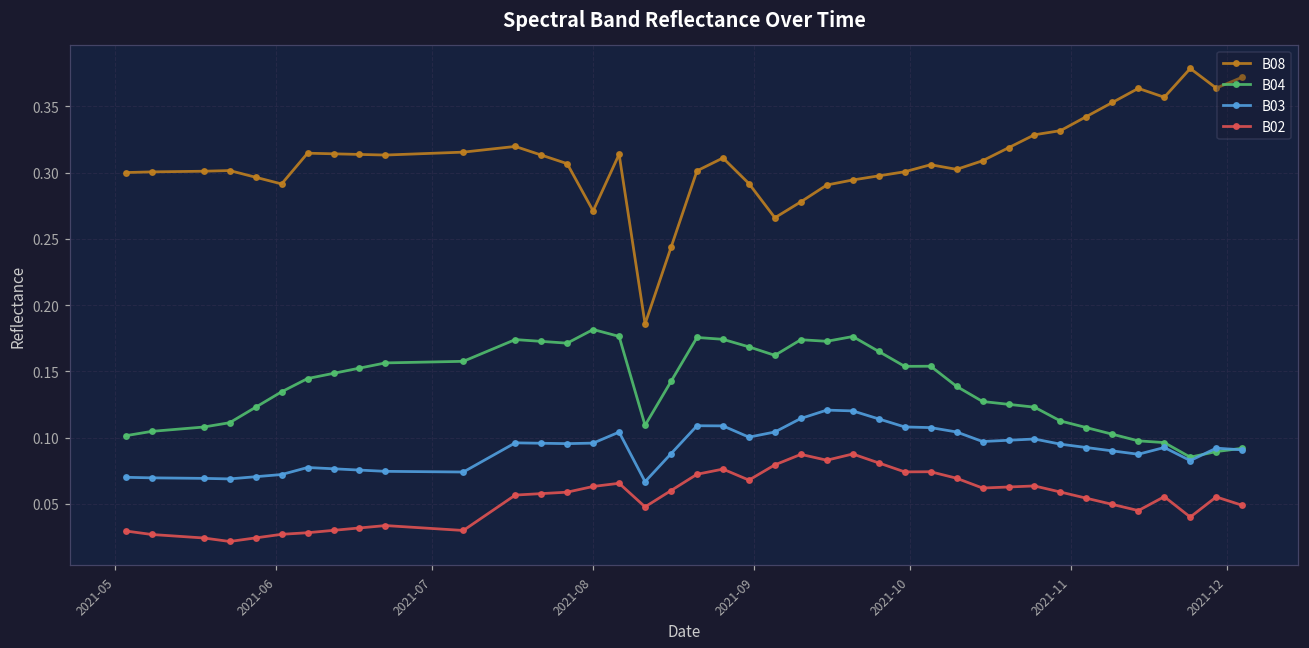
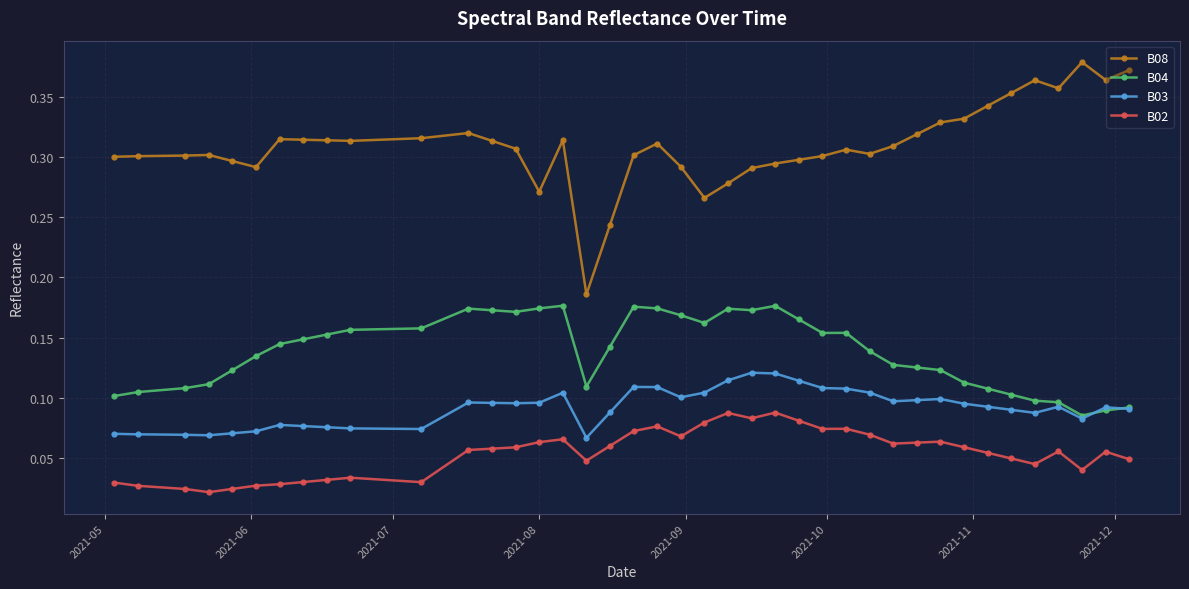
B04, 2021-08: 0.182 -> 0.174
